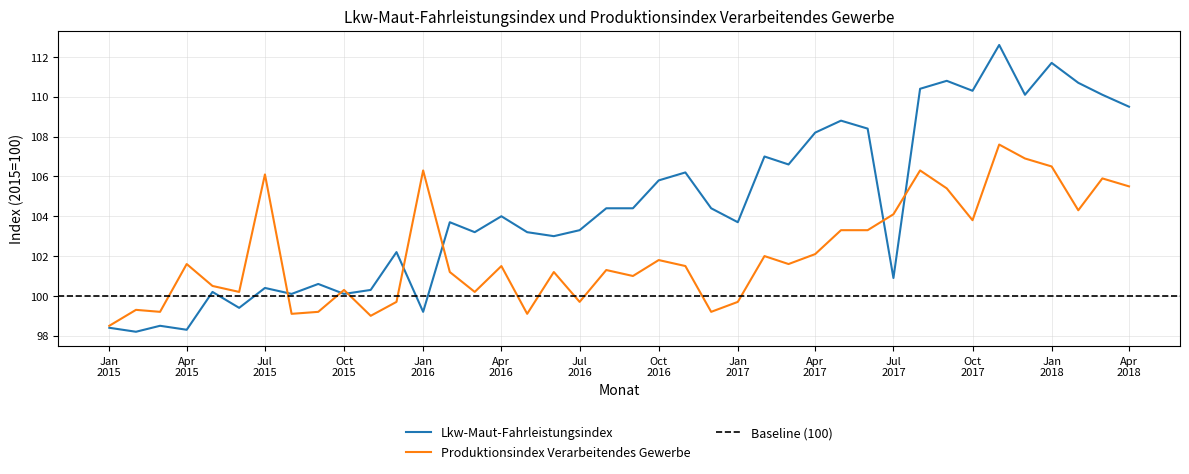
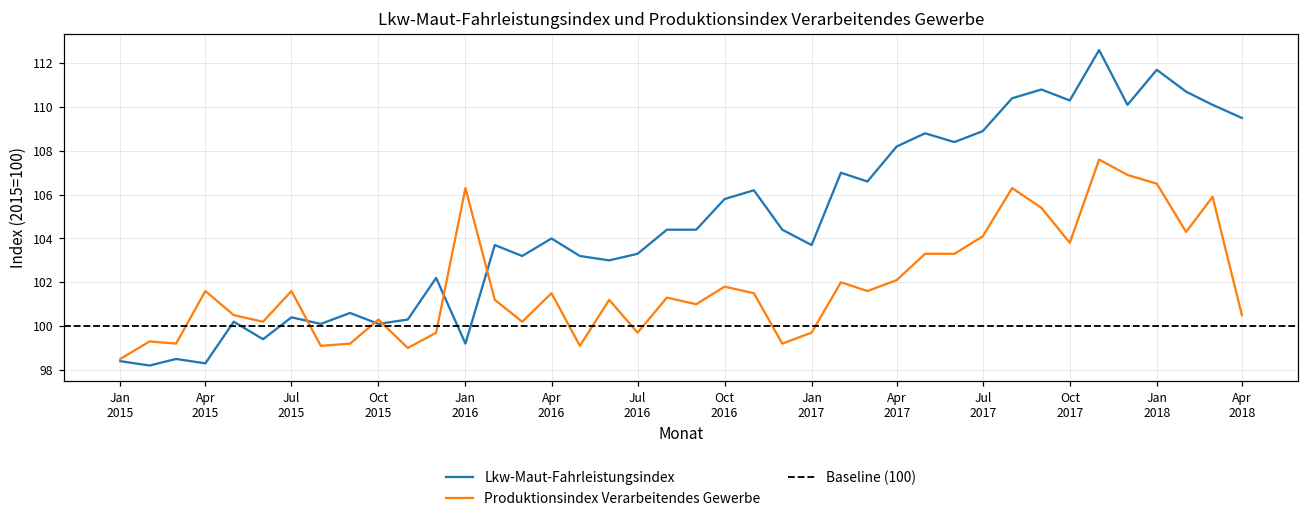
Produktionsindex Verarbeitendes Gewerbe, Jul 2015: 106.1 -> 101.6
Lkw-Maut-Fahrleistungsindex, Jul 2017: 100.9 -> 108.9
Produktionsindex Verarbeitendes Gewerbe, Apr 2018: 105.5 -> 100.5
